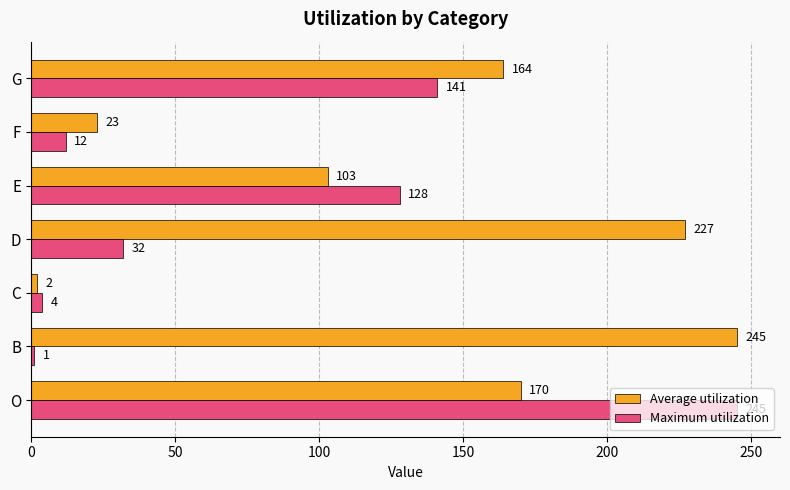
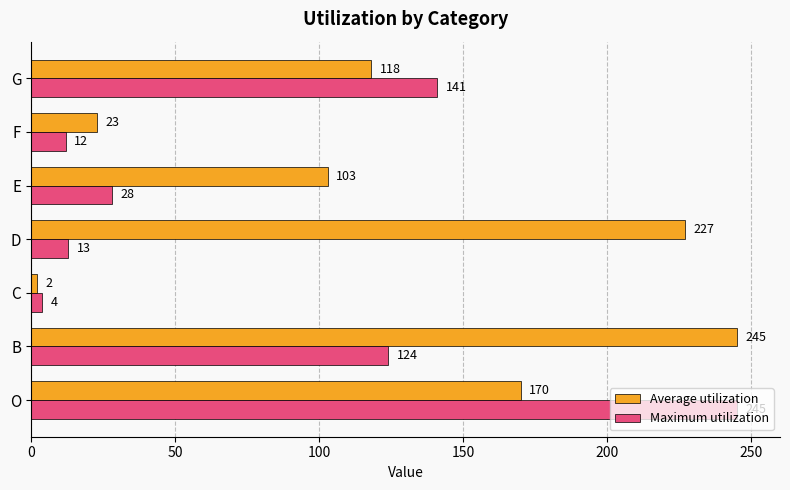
Average utilization, G: 164 -> 118
Maximum utilization, E: 128 -> 28
Maximum utilization, D: 32 -> 13
Maximum utilization, B: 1 -> 124
